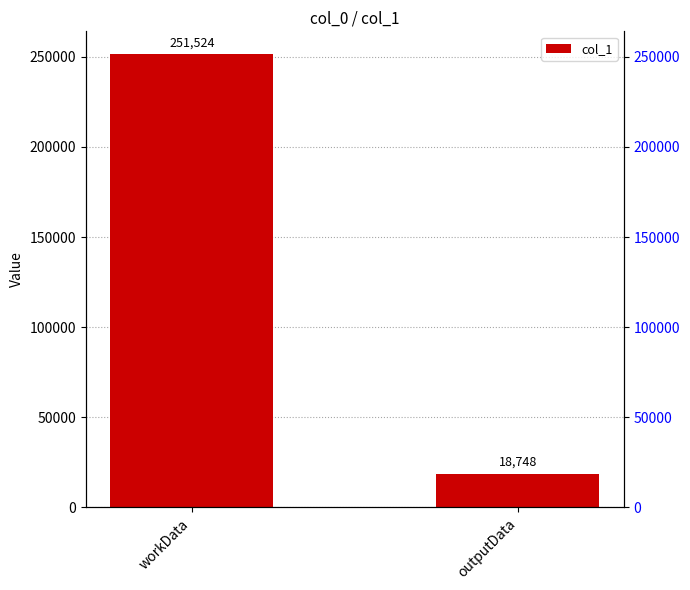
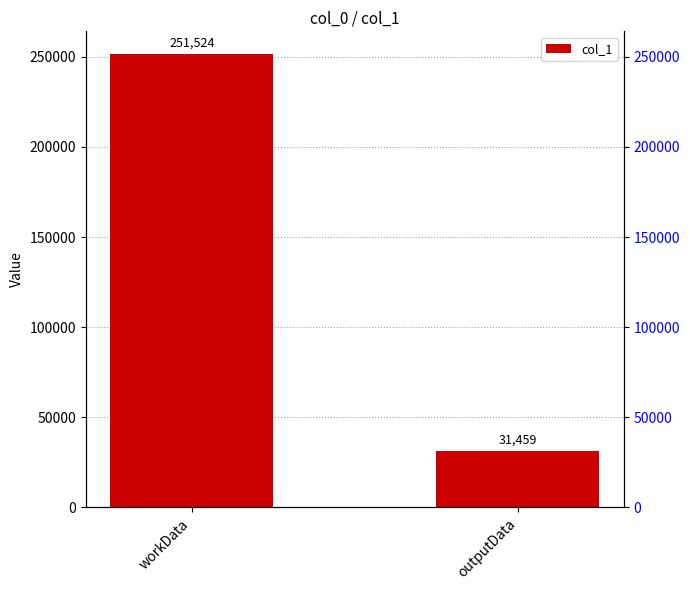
outputData: 18,748 -> 31,459
